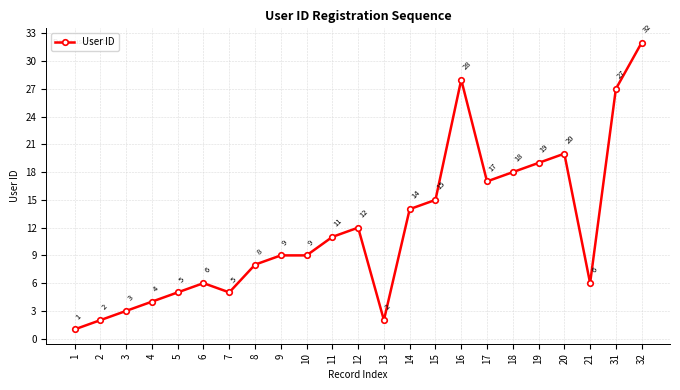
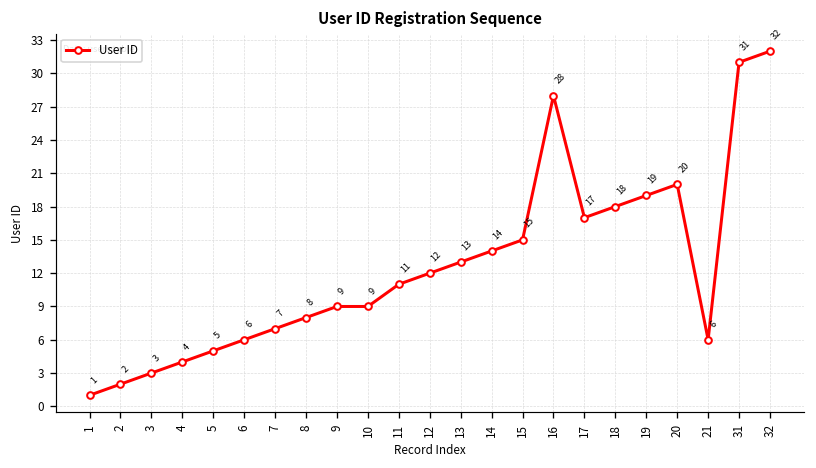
7: 5 -> 7
13: 2 -> 13
31: 27 -> 31
